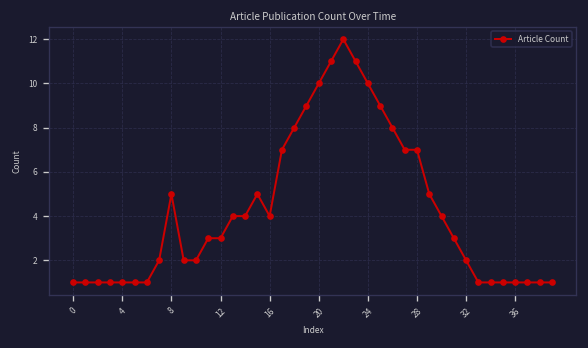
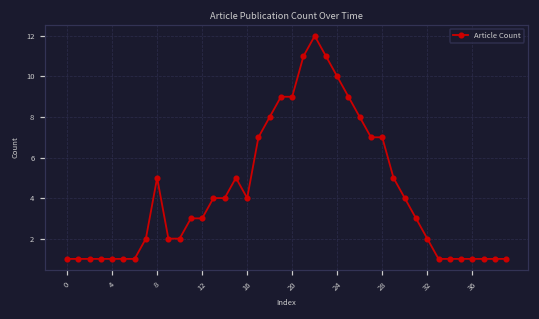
20: 10 -> 9
